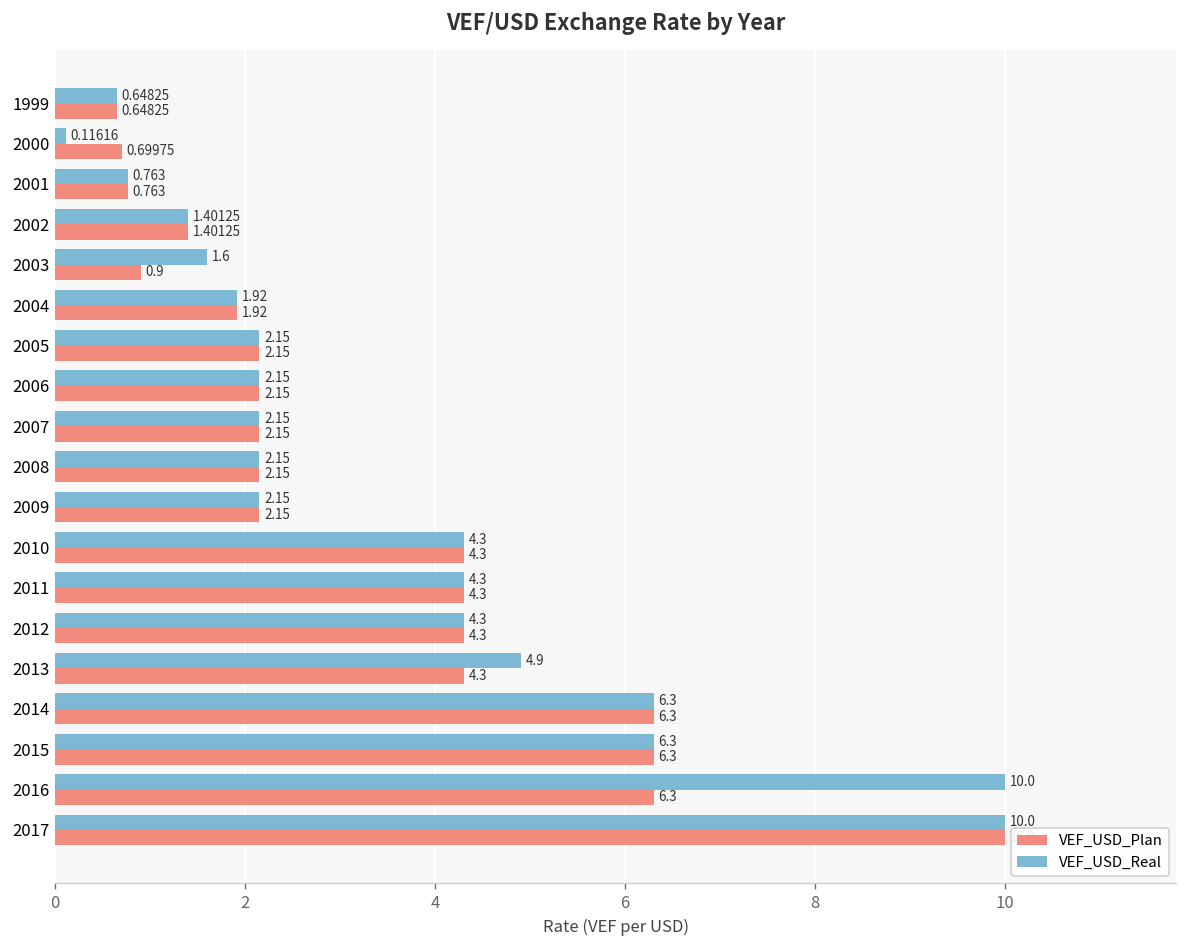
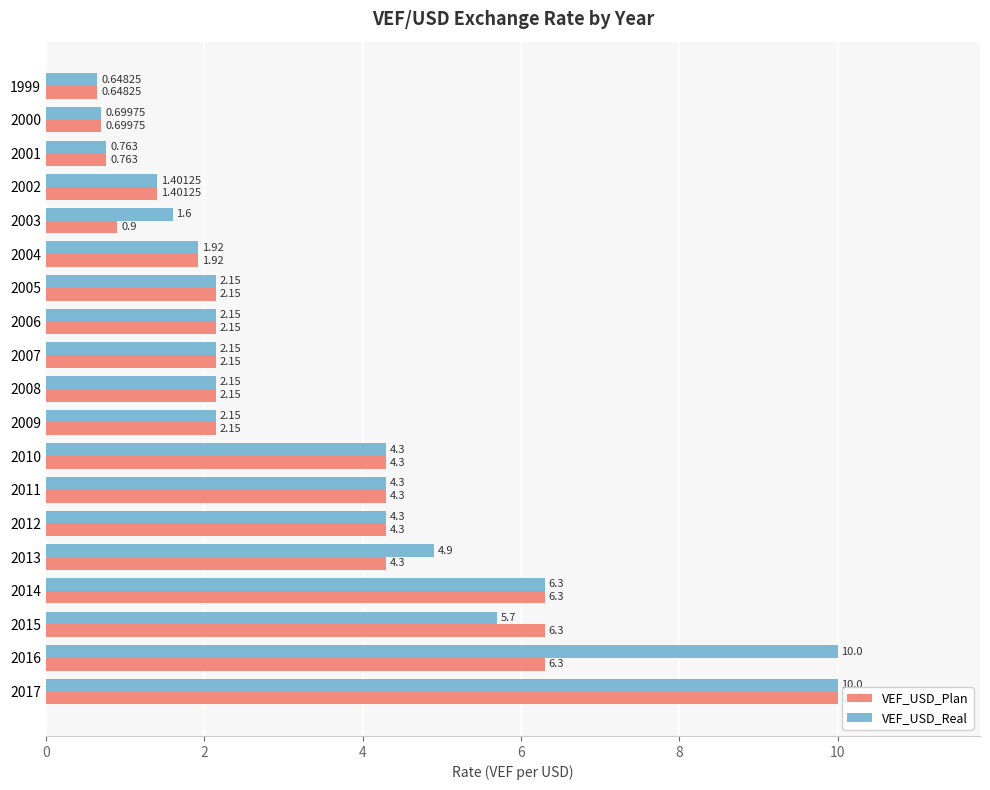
VEF_USD_Real, 2000: 0.11616 -> 0.69975
VEF_USD_Real, 2015: 6.3 -> 5.7
